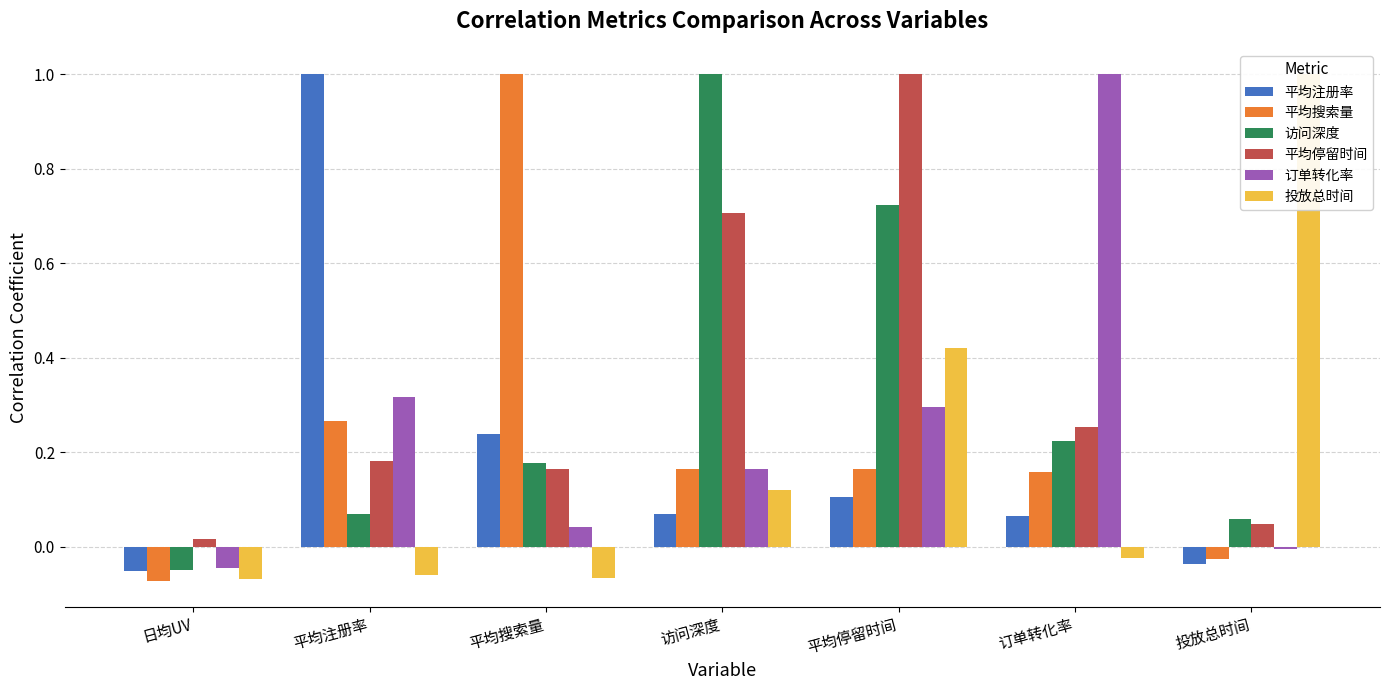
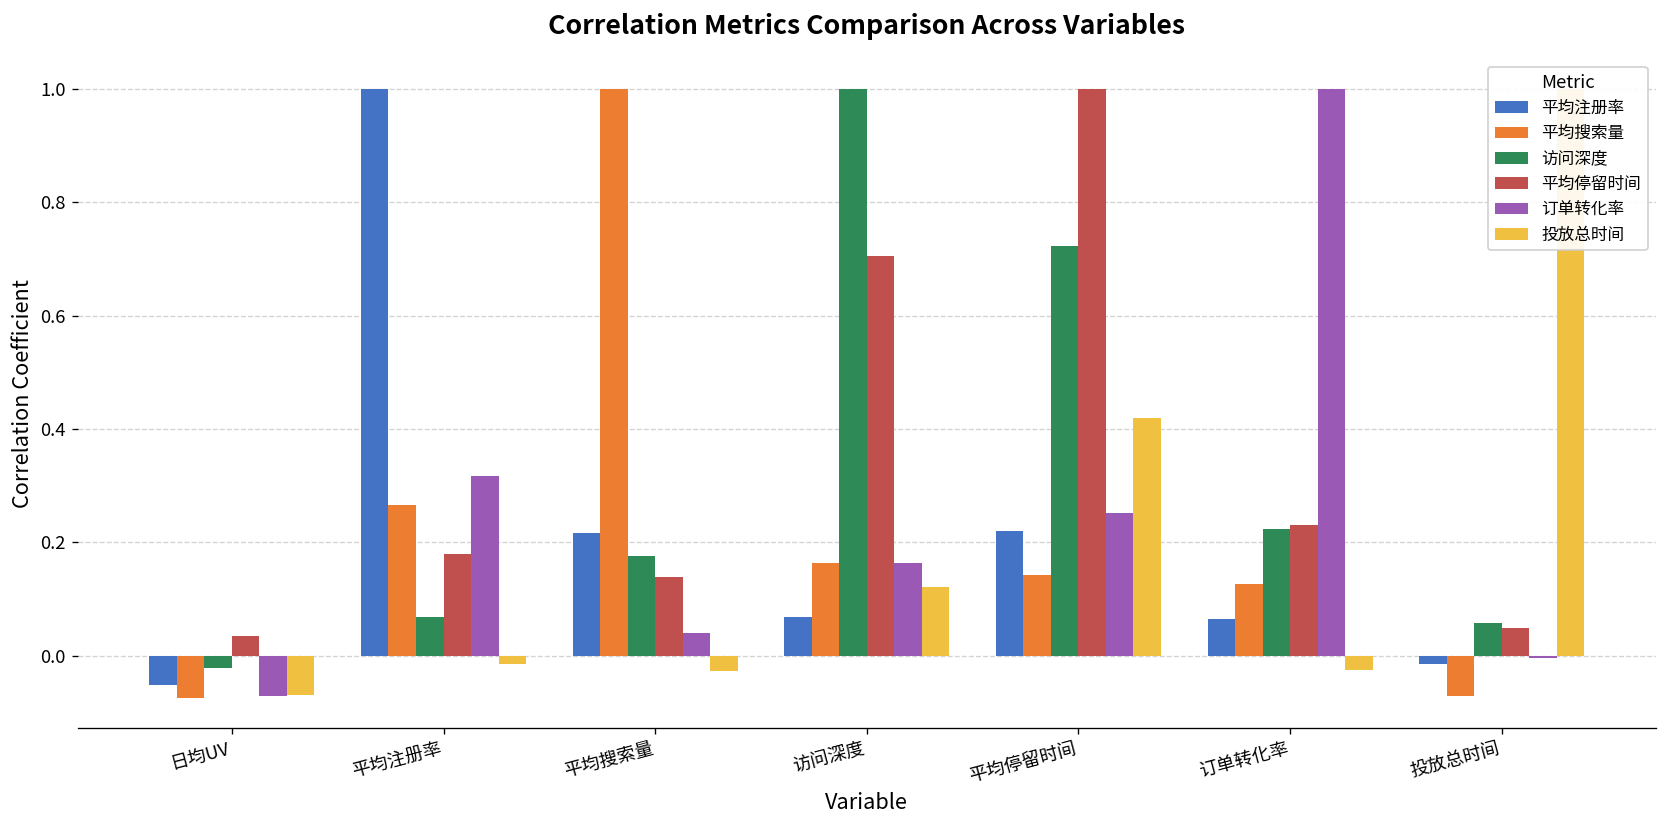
访问深度, 日均UV: -0.05 -> -0.02
平均停留时间, 日均UV: 0.02 -> 0.03
订单转化率, 日均UV: -0.05 -> -0.07
投放总时间, 平均注册率: -0.06 -> -0.01
平均注册率, 平均搜索量: 0.24 -> 0.22
平均停留时间, 平均搜索量: 0.16 -> 0.14
投放总时间, 平均搜索量: -0.07 -> -0.03
平均注册率, 平均停留时间: 0.10 -> 0.22
平均搜索量, 平均停留时间: 0.16 -> 0.14
订单转化率, 平均停留时间: 0.30 -> 0.25
平均搜索量, 订单转化率: 0.16 -> 0.13
平均停留时间, 订单转化率: 0.25 -> 0.23
平均注册率, 投放总时间: -0.04 -> -0.01
平均搜索量, 投放总时间: -0.03 -> -0.07
